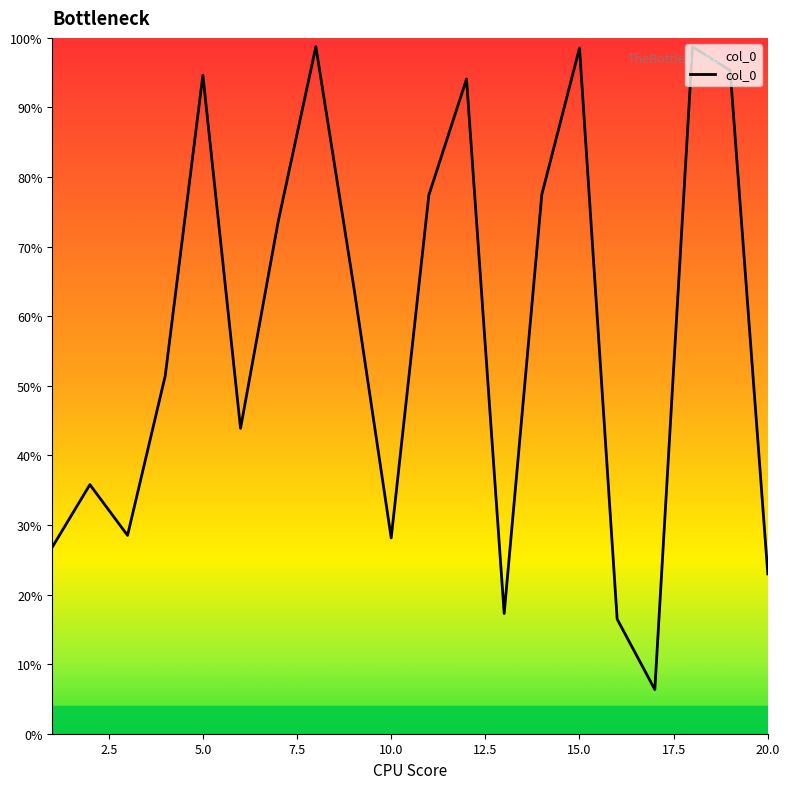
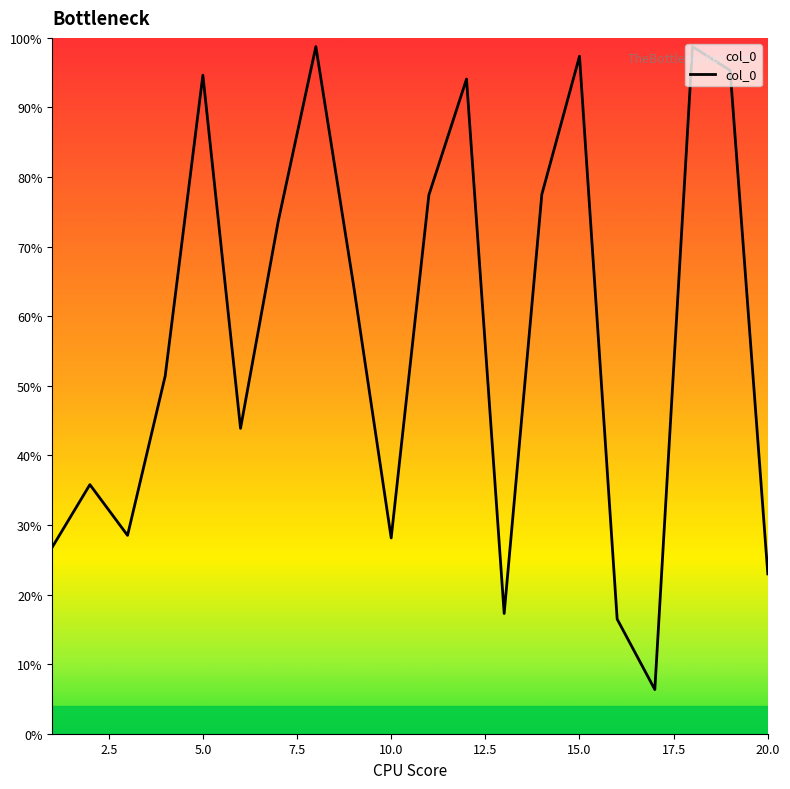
15.0: 99% -> 97%
